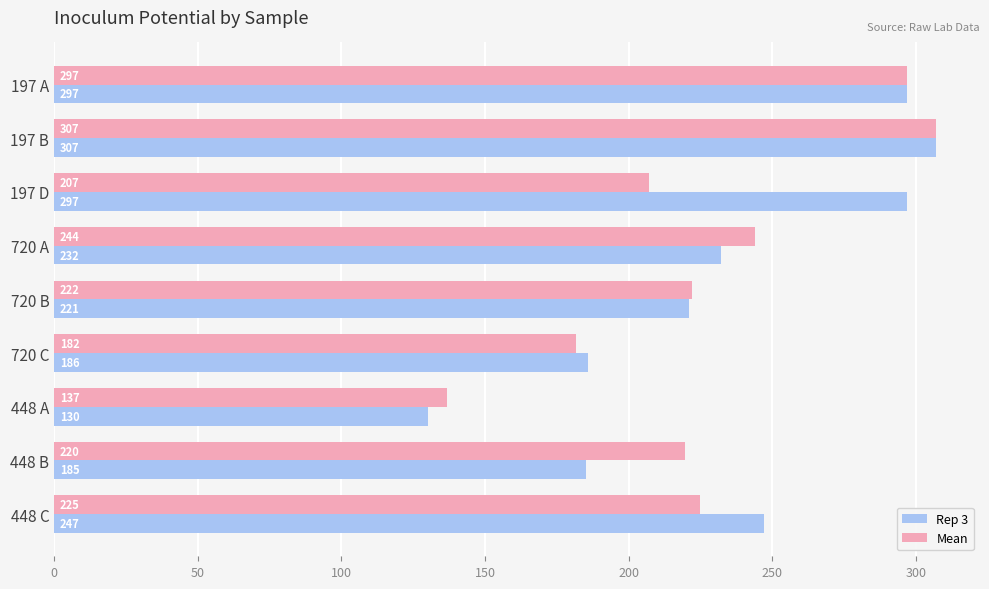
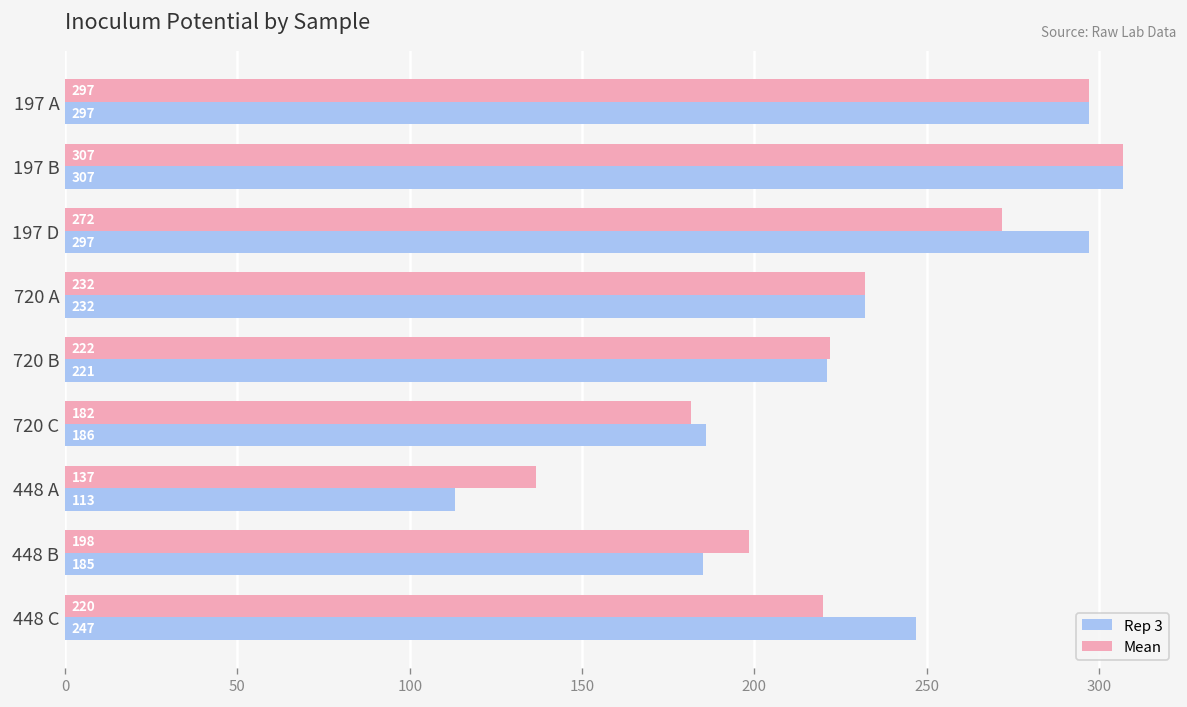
Mean, 197 D: 207 -> 272
Mean, 720 A: 244 -> 232
Rep 3, 448 A: 130 -> 113
Mean, 448 B: 220 -> 198
Mean, 448 C: 225 -> 220
